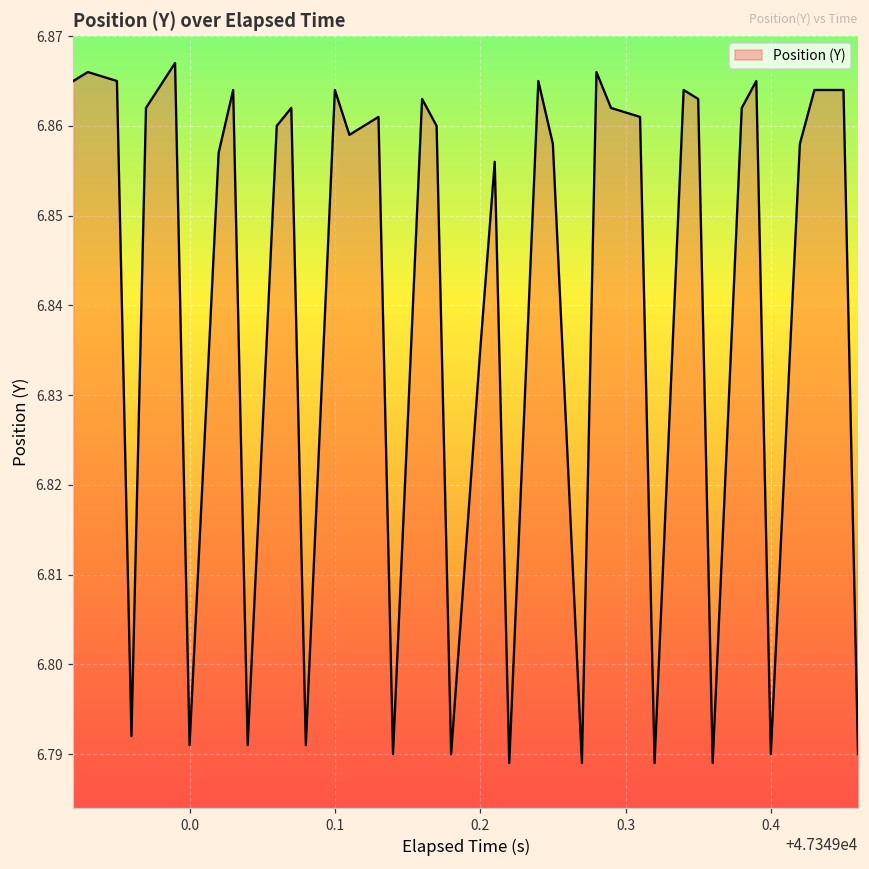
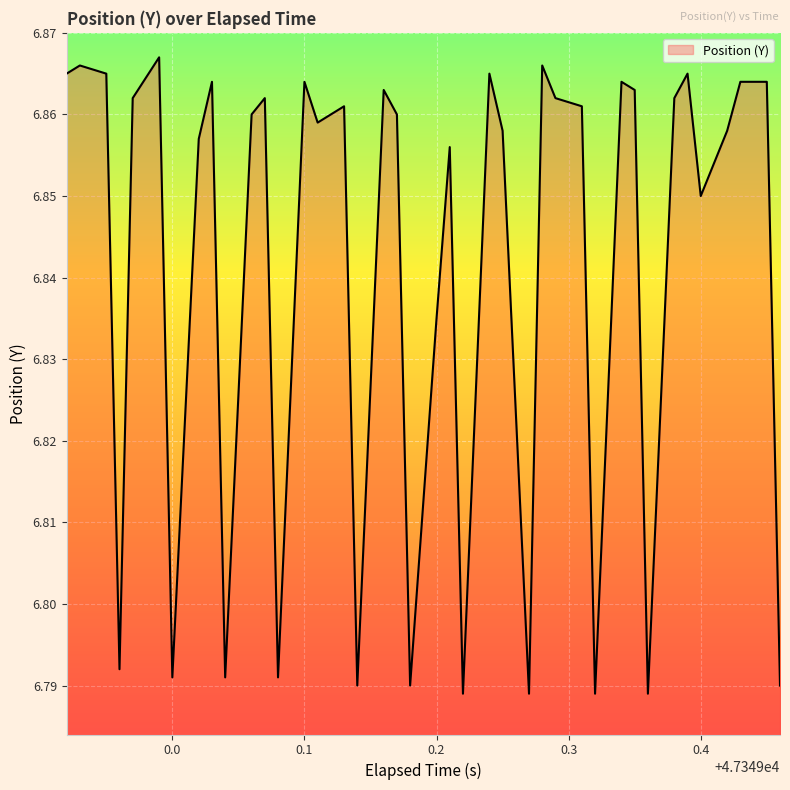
0.4: 6.79 -> 6.85
